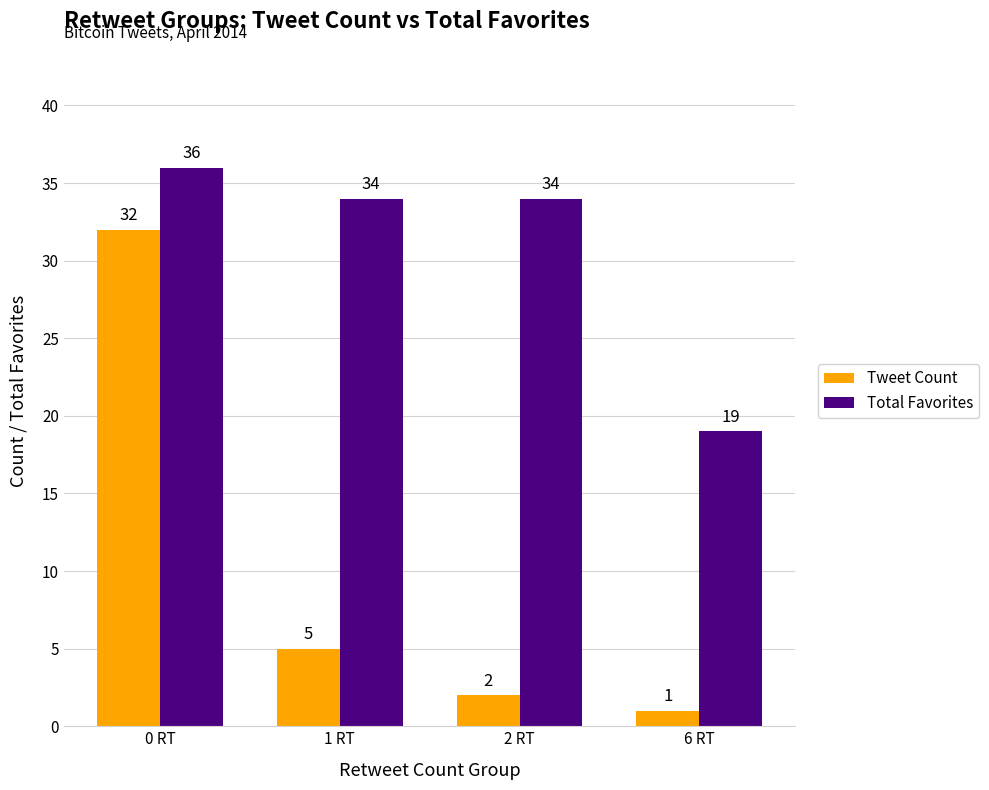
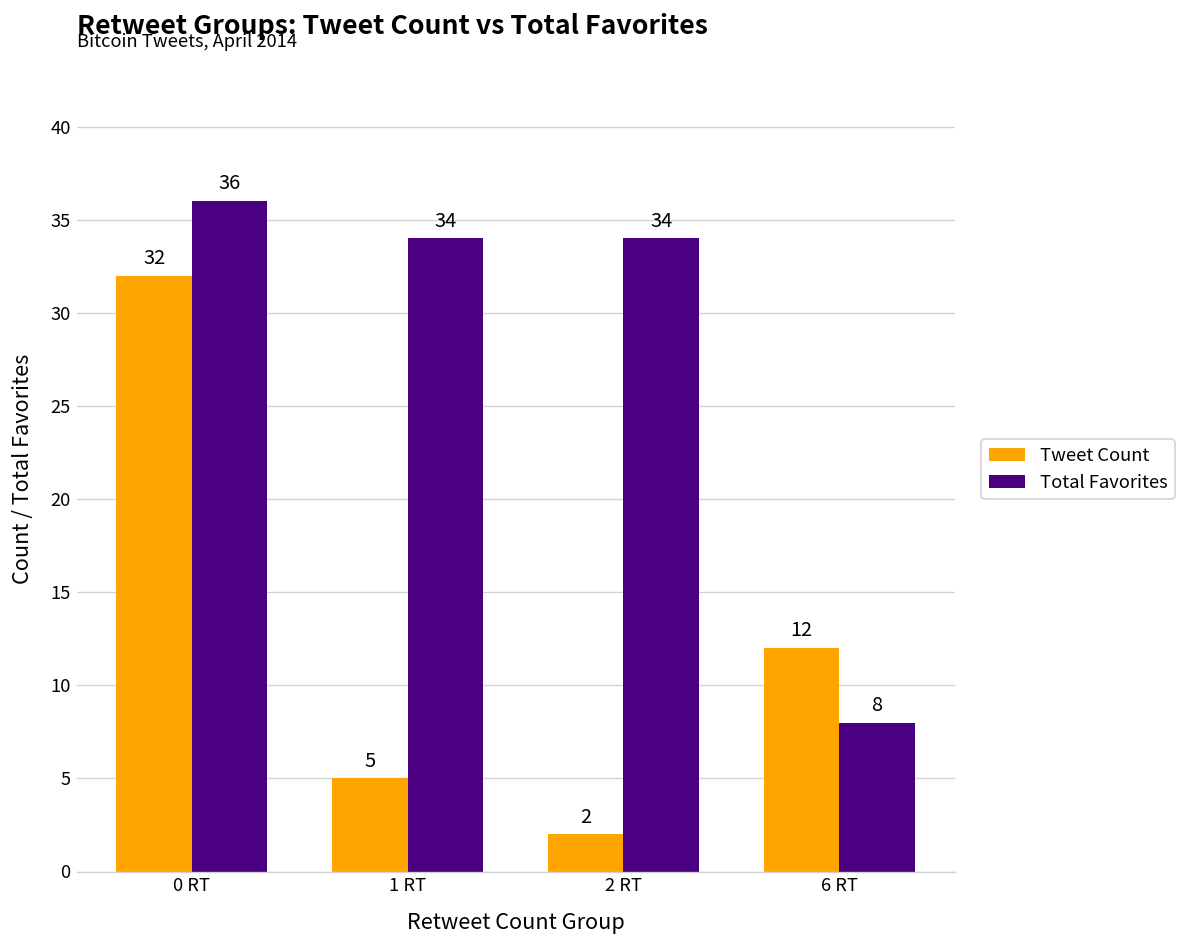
Tweet Count, 6 RT: 1 -> 12
Total Favorites, 6 RT: 19 -> 8
